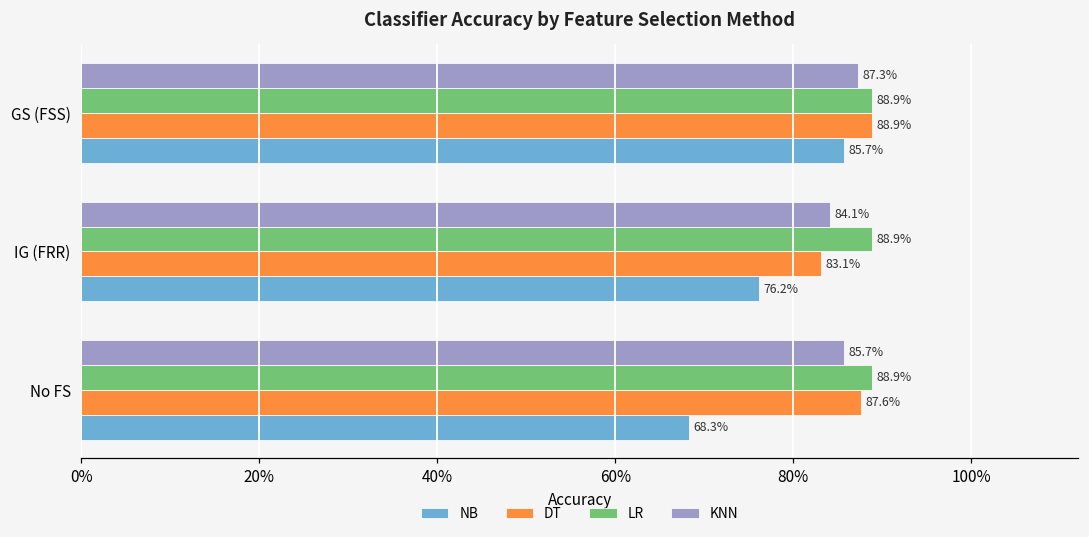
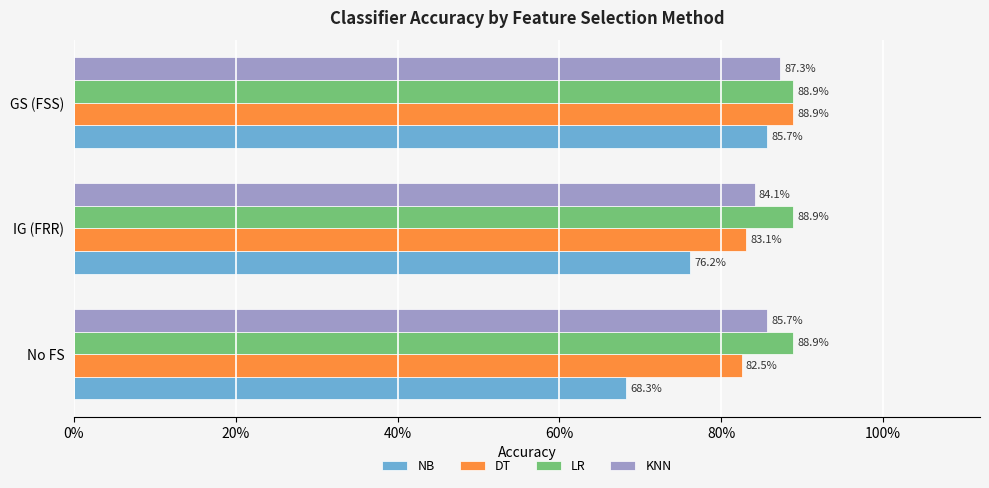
DT, No FS: 87.6% -> 82.5%
